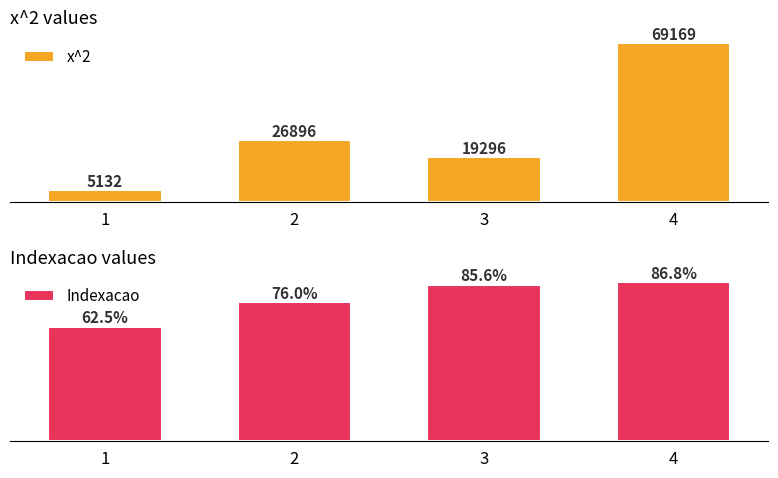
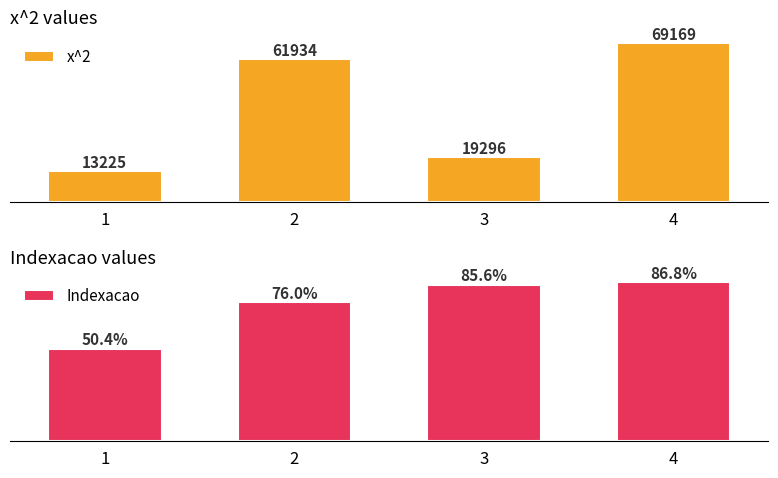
x^2 values, 1: 5132 -> 13225
x^2 values, 2: 26896 -> 61934
Indexacao values, 1: 62.5% -> 50.4%
